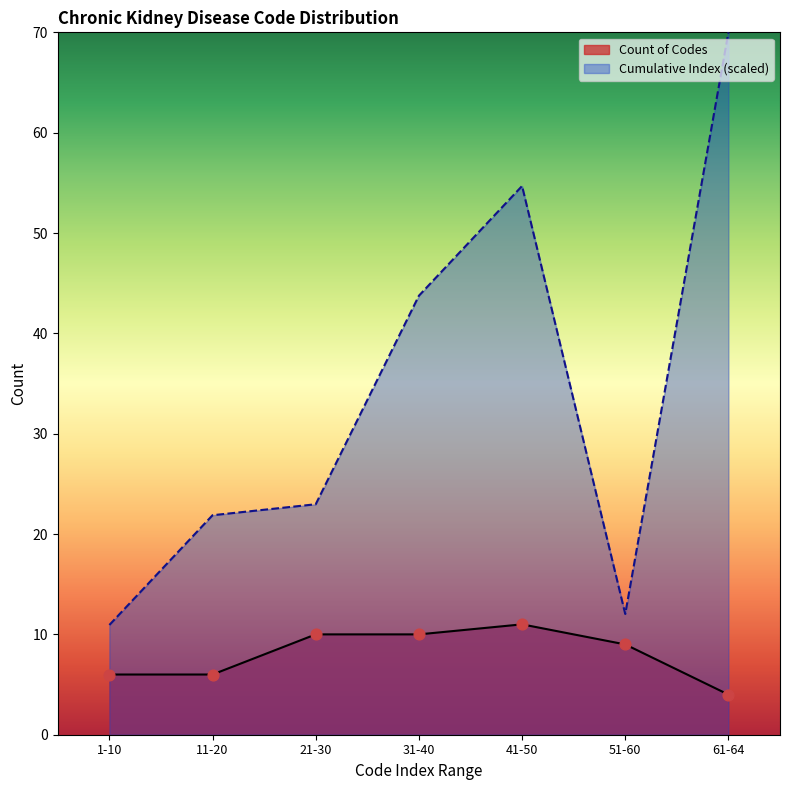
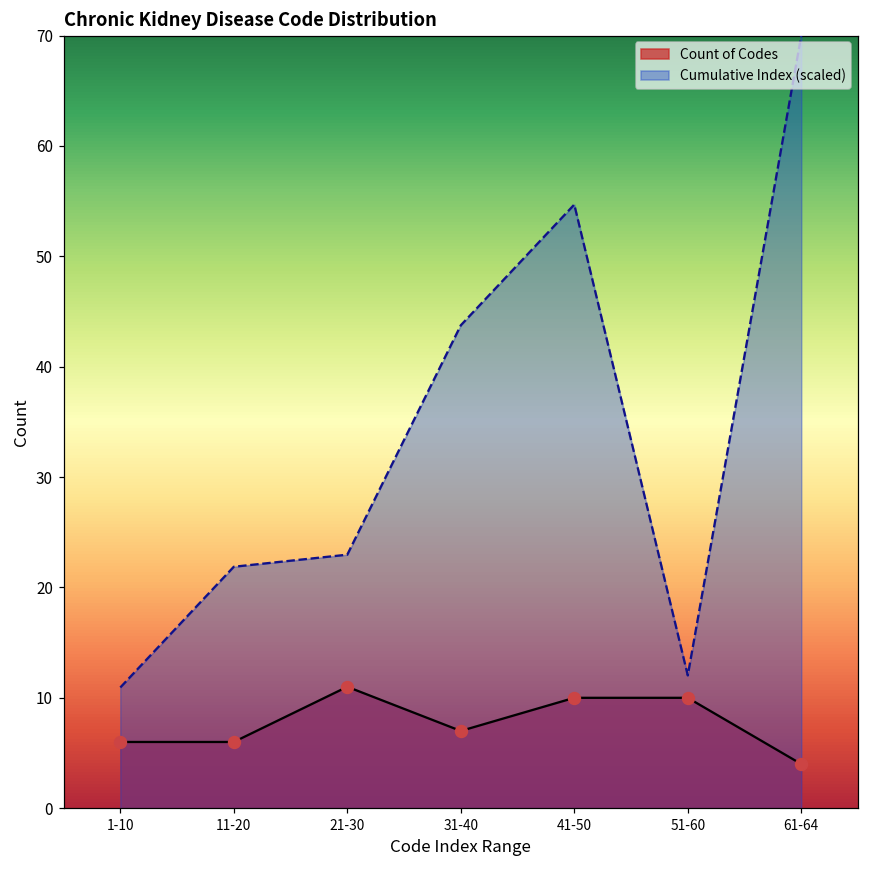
Count of Codes, 21-30: 10 -> 11
Count of Codes, 31-40: 10 -> 7
Count of Codes, 41-50: 11 -> 10
Count of Codes, 51-60: 9 -> 10
